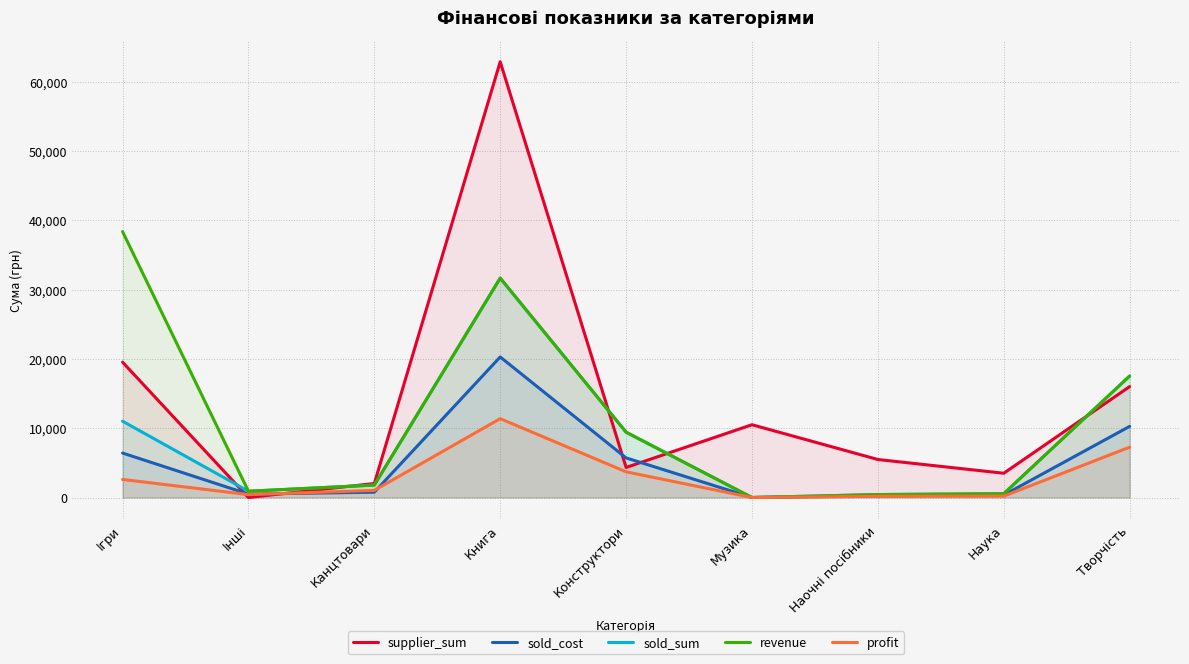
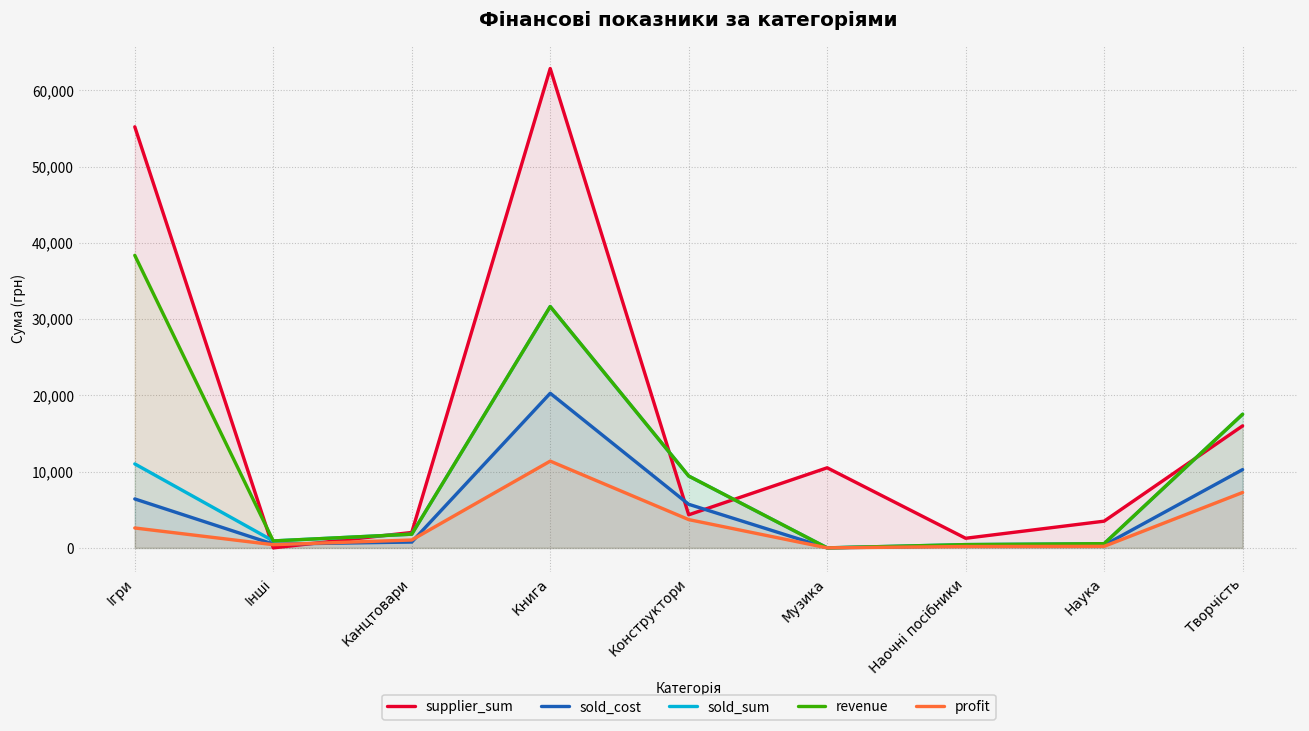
supplier_sum, Ігри: 20,000 -> 55,000
supplier_sum, Наочні посібники: 5,000 -> 1,000
